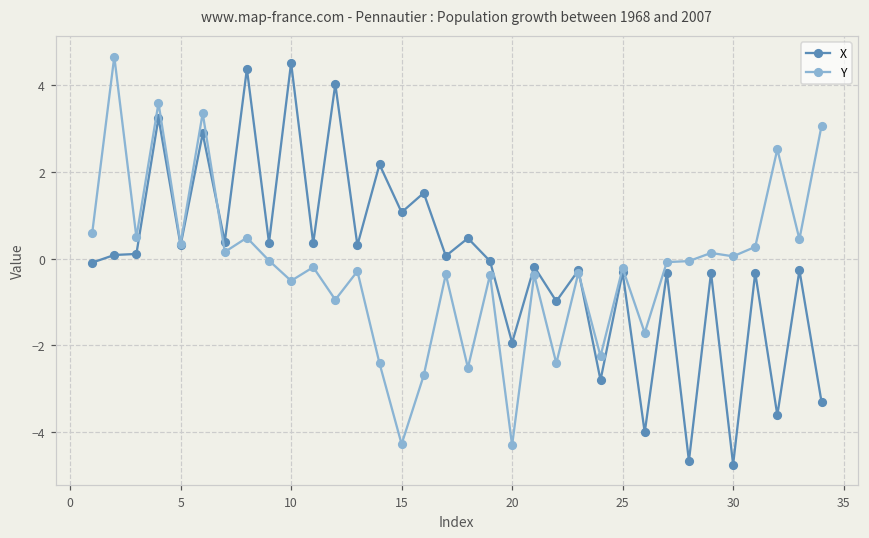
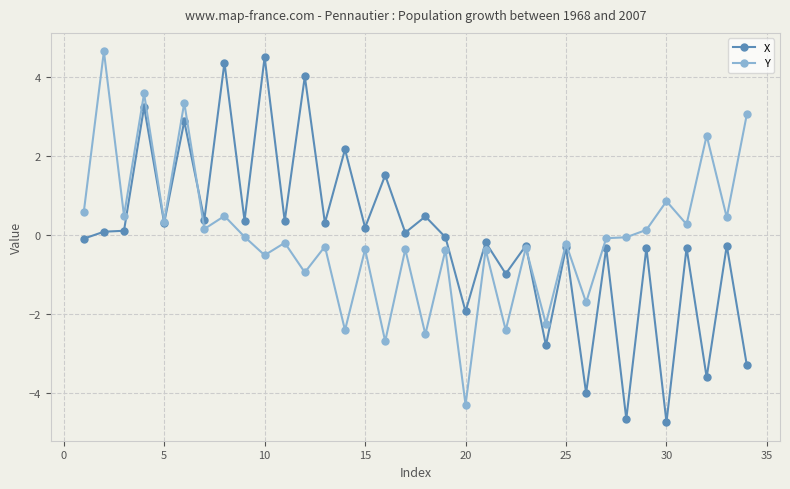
X, 15: 1.1 -> 0.2
Y, 15: -4.3 -> -0.4
Y, 30: 0.1 -> 0.9
